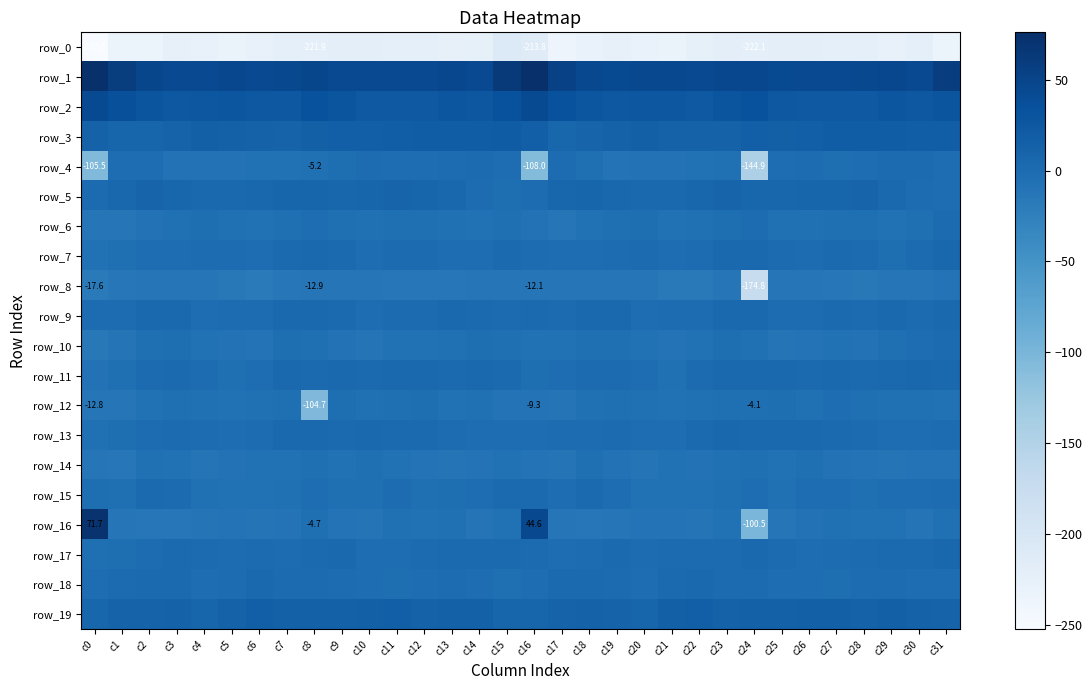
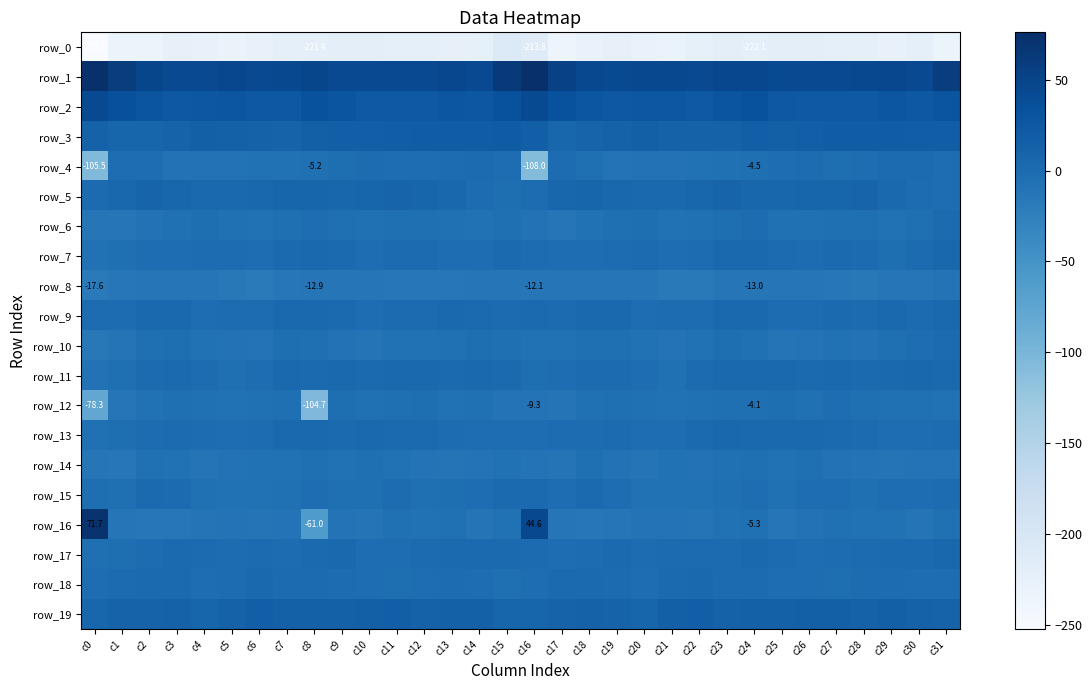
row_4, c24: -144.9 -> -4.5
row_8, c24: -174.8 -> -13.0
row_12, c0: -12.8 -> -78.3
row_16, c8: -4.7 -> -61.0
row_16, c24: -100.5 -> -5.3
